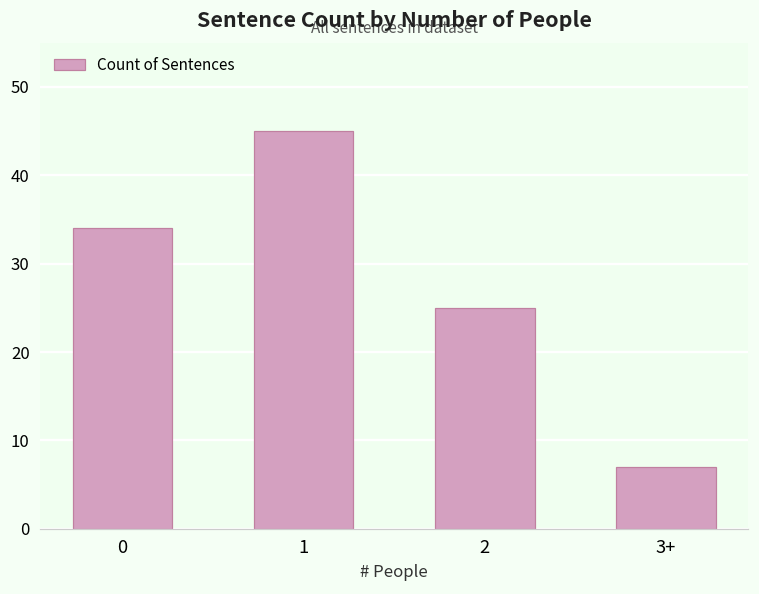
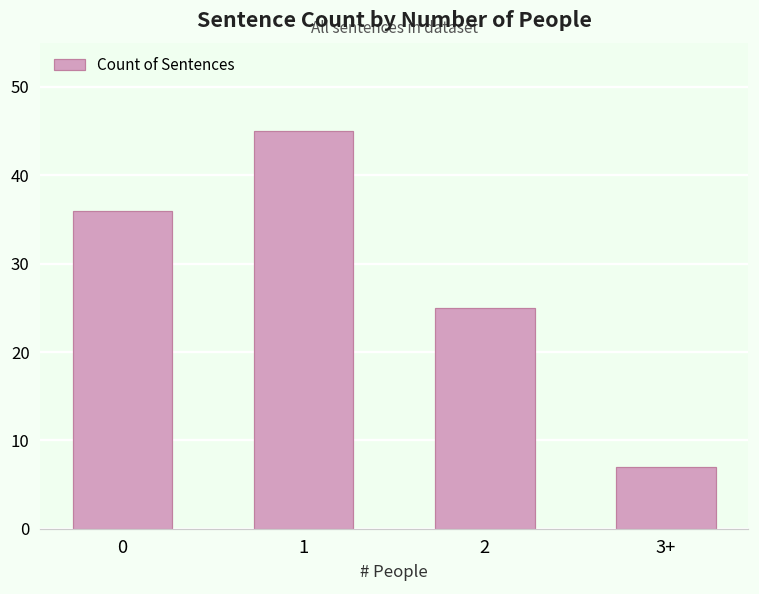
0: 34 -> 36
